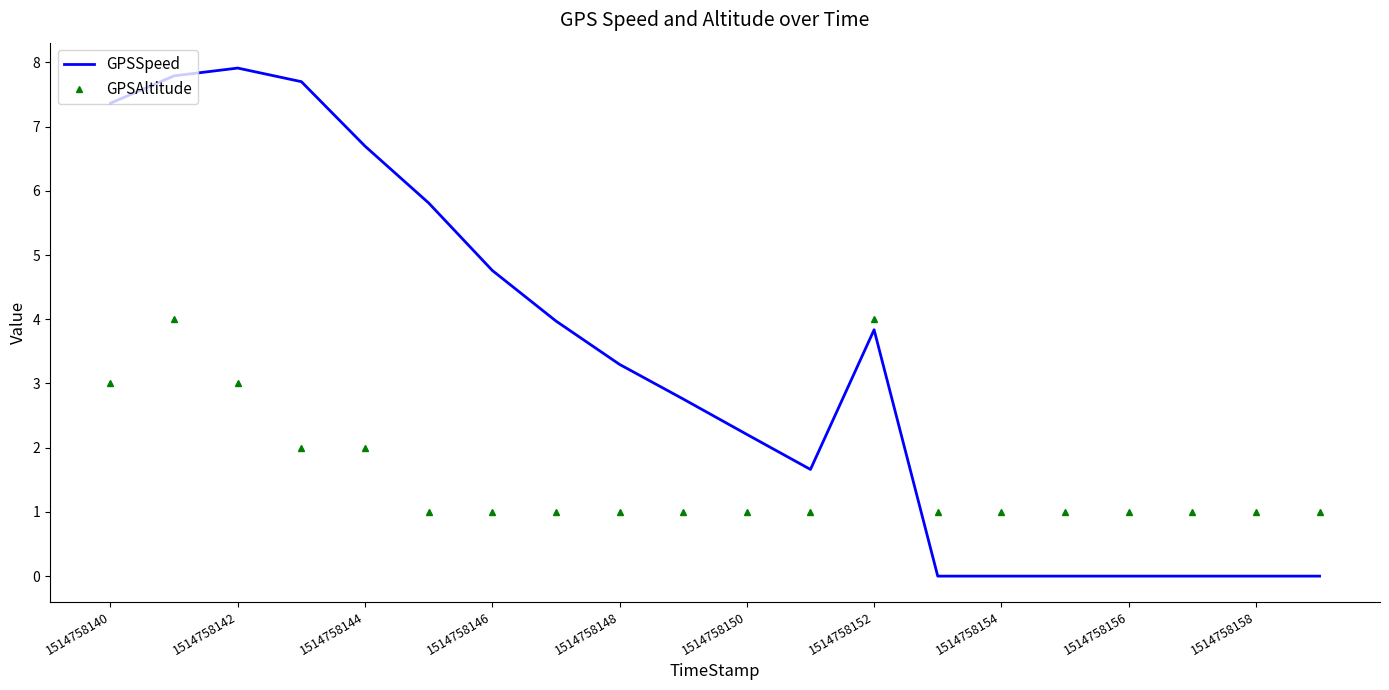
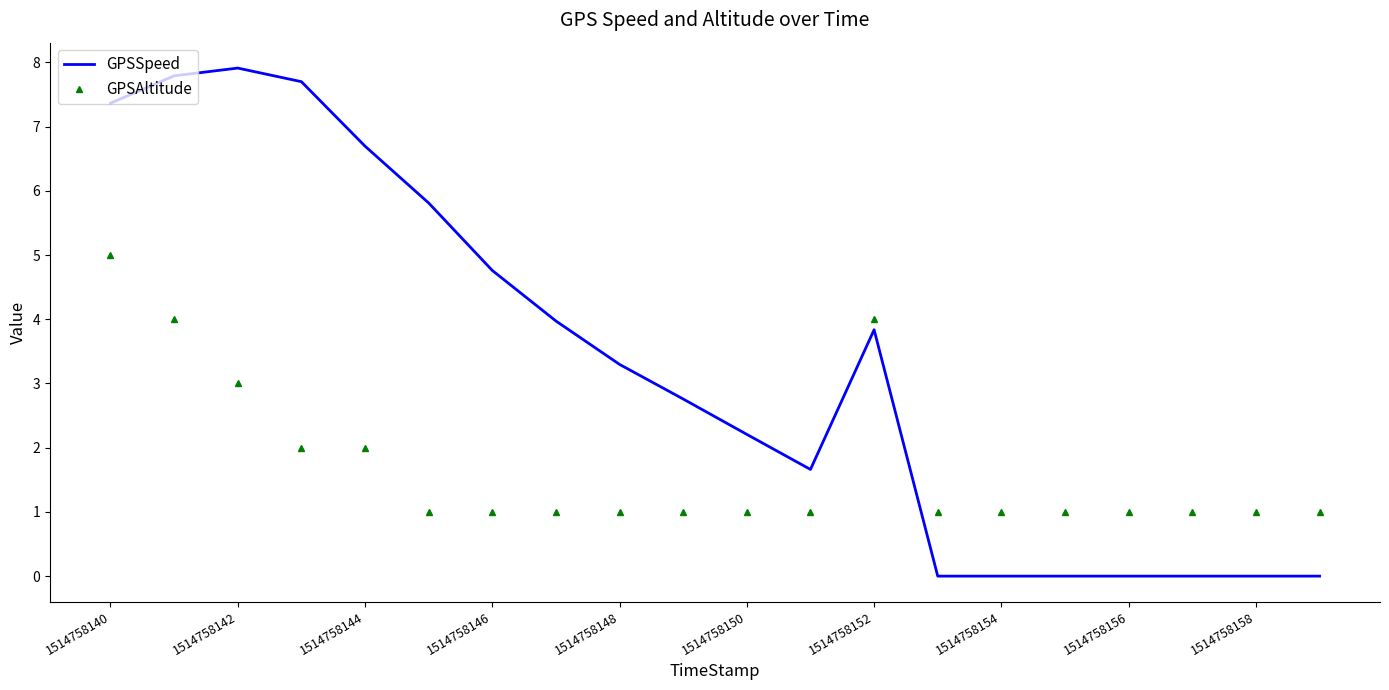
GPSAltitude, 1514758140: 3 -> 5
